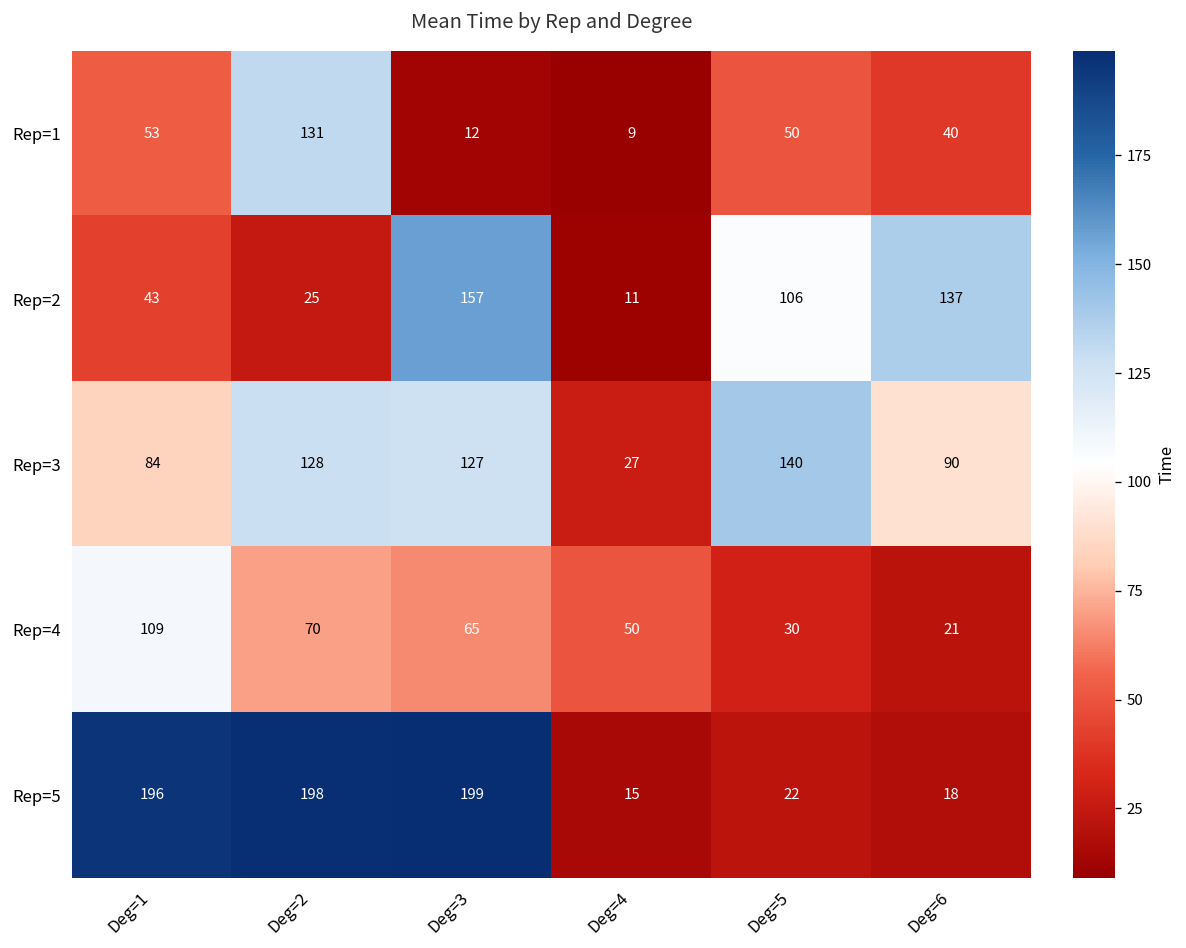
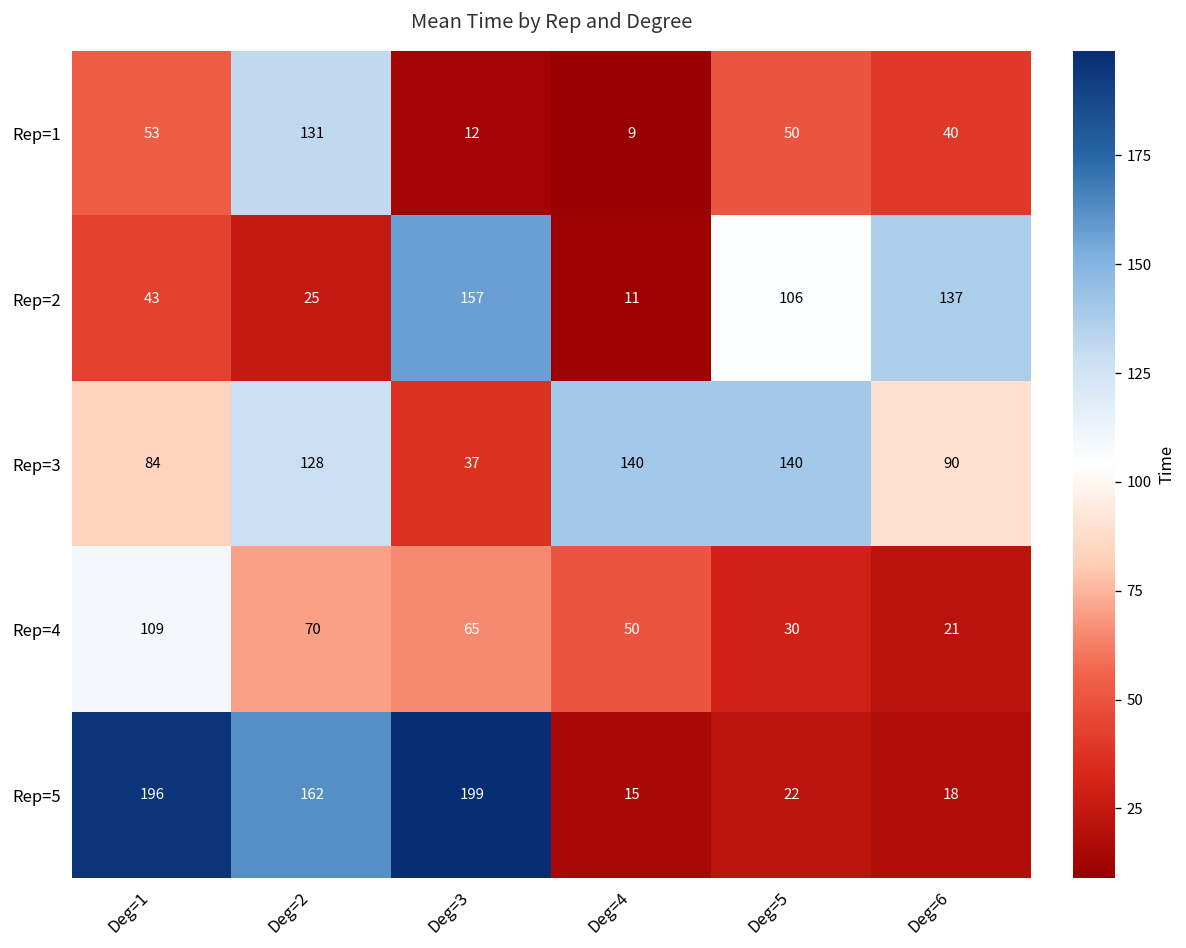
Rep=3, Deg=3: 127 -> 37
Rep=3, Deg=4: 27 -> 140
Rep=5, Deg=2: 198 -> 162
